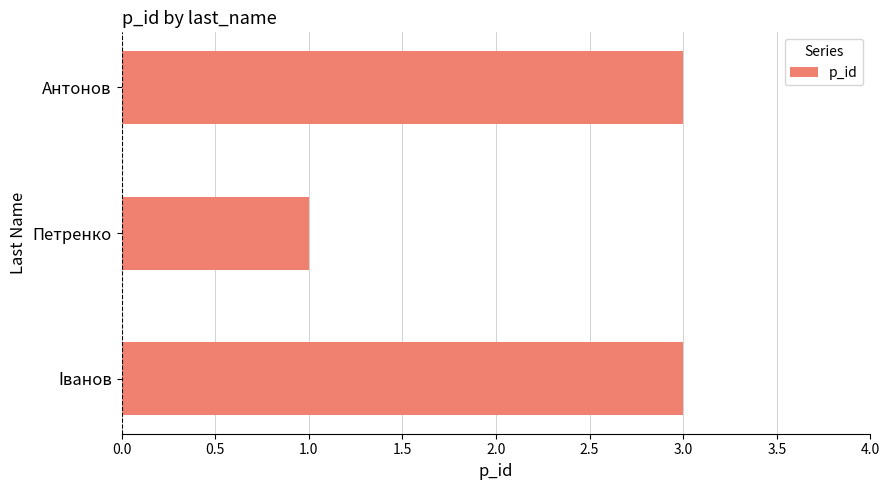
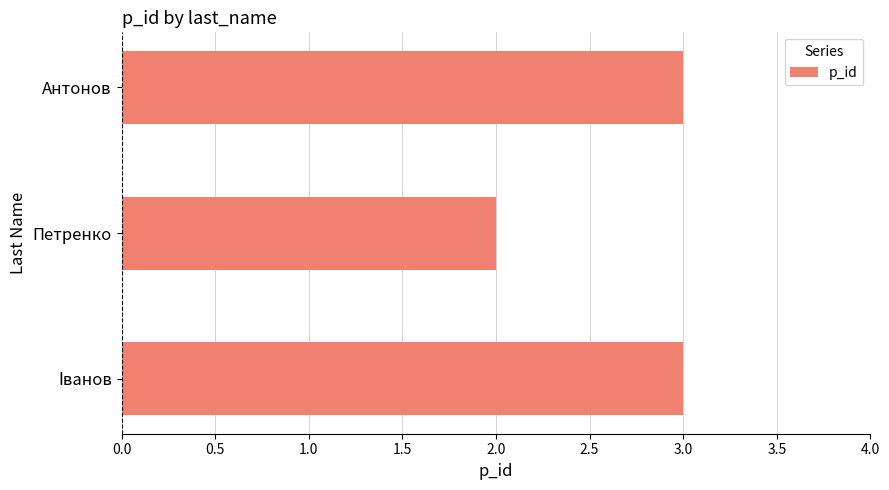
Петренко: 1 -> 2
